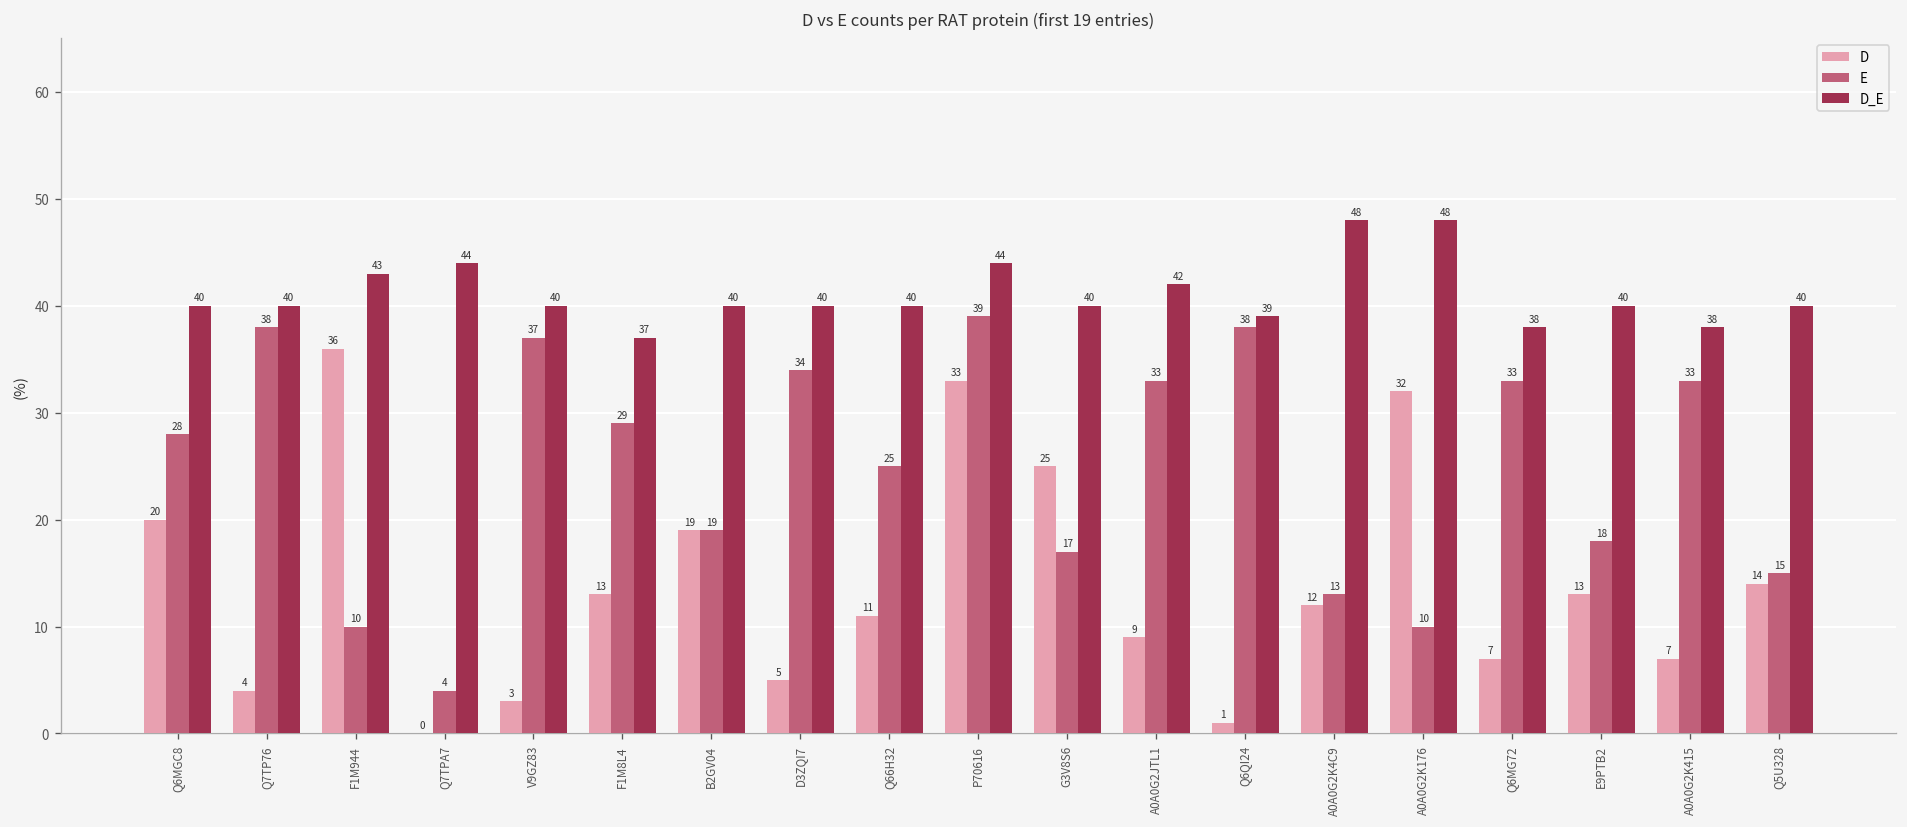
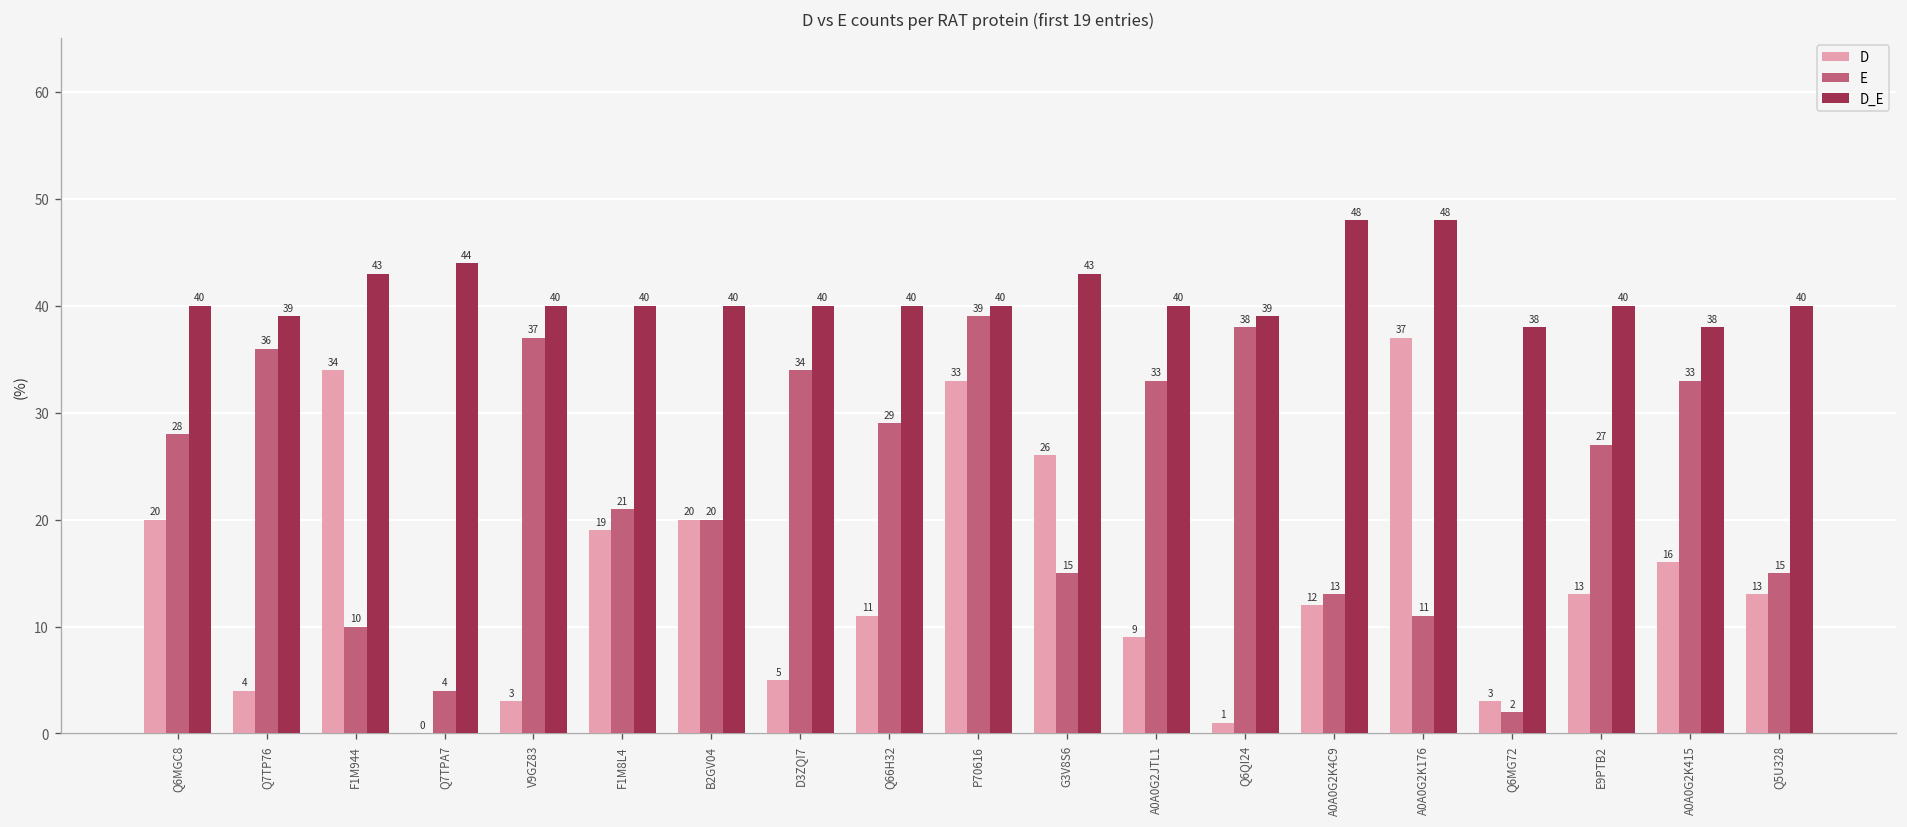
E, Q7TP76: 38 -> 36
D_E, Q7TP76: 40 -> 39
D, F1M944: 36 -> 34
D, F1M8L4: 13 -> 19
E, F1M8L4: 29 -> 21
D_E, F1M8L4: 37 -> 40
D, B2GV04: 19 -> 20
E, B2GV04: 19 -> 20
E, Q66H32: 25 -> 29
D_E, P70616: 44 -> 40
D, G3V8S6: 25 -> 26
E, G3V8S6: 17 -> 15
D_E, G3V8S6: 40 -> 43
D_E, A0A0G2JTL1: 42 -> 40
D, A0A0G2K176: 32 -> 37
E, A0A0G2K176: 10 -> 11
D, Q6MG72: 7 -> 3
E, Q6MG72: 33 -> 2
E, E9PTB2: 18 -> 27
D, A0A0G2K415: 7 -> 16
D, Q5U328: 14 -> 13
